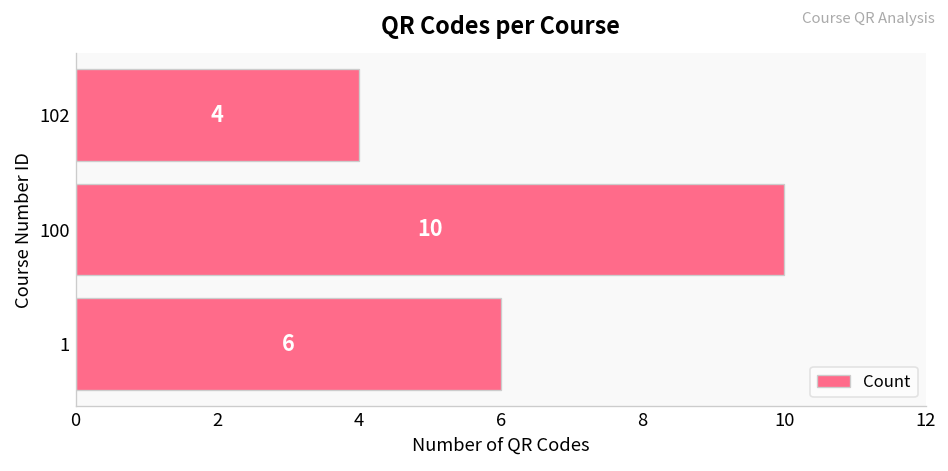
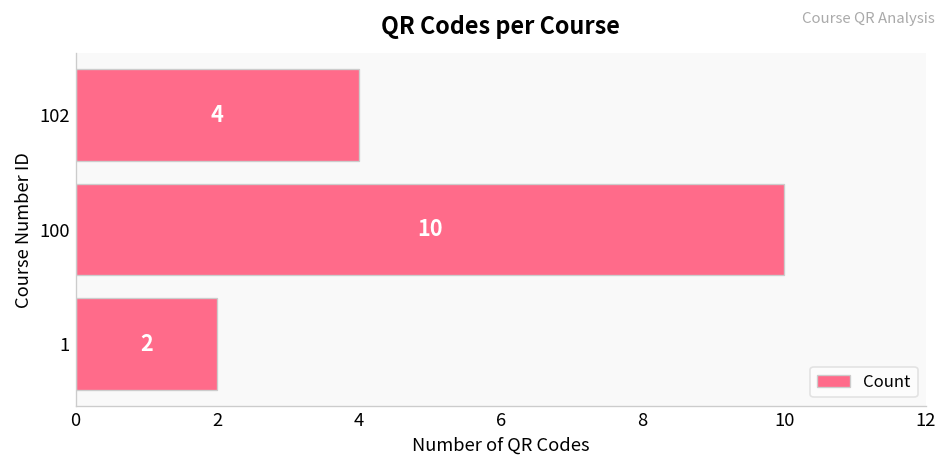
1: 6 -> 2
